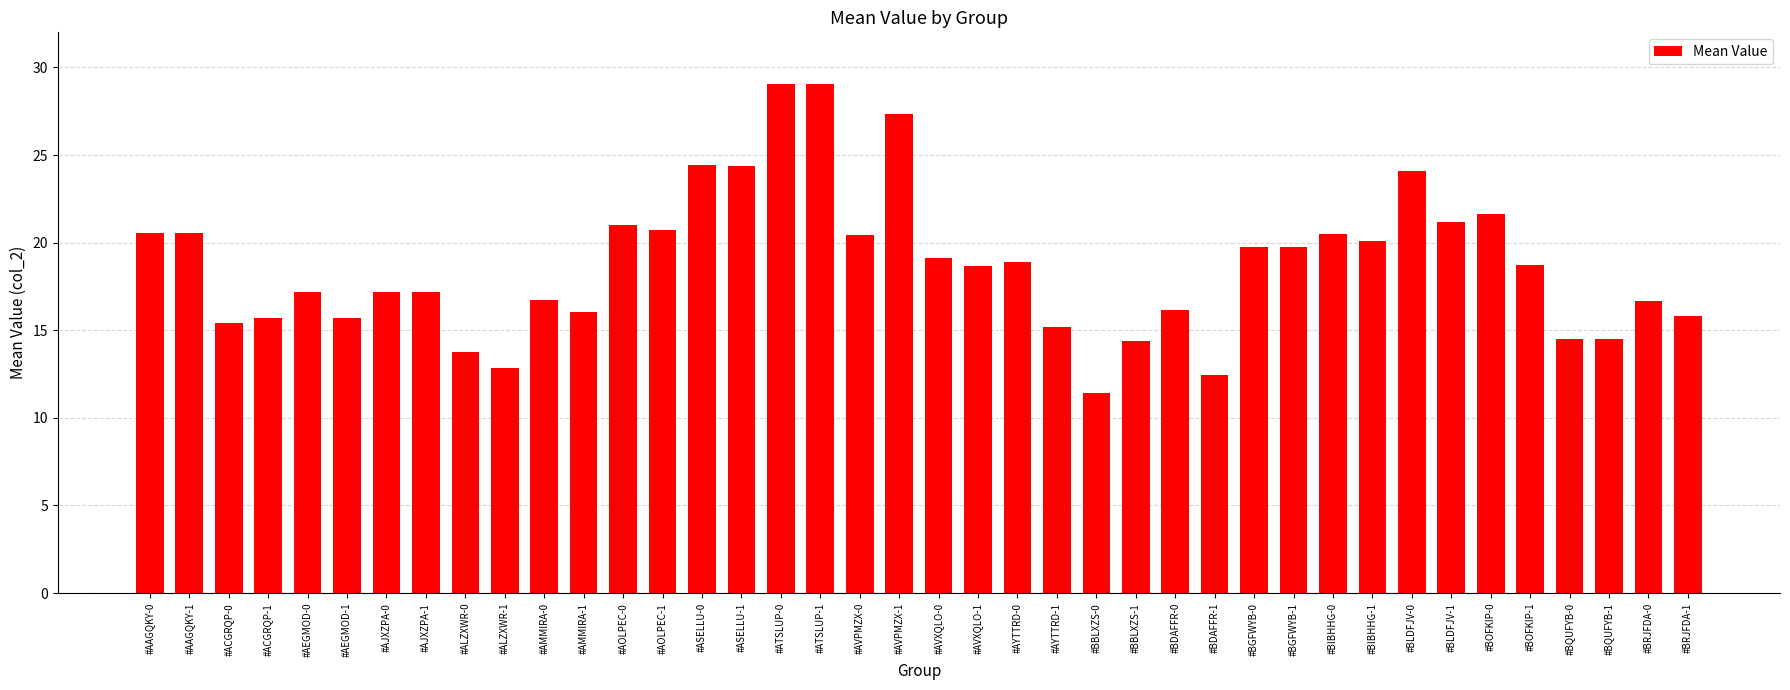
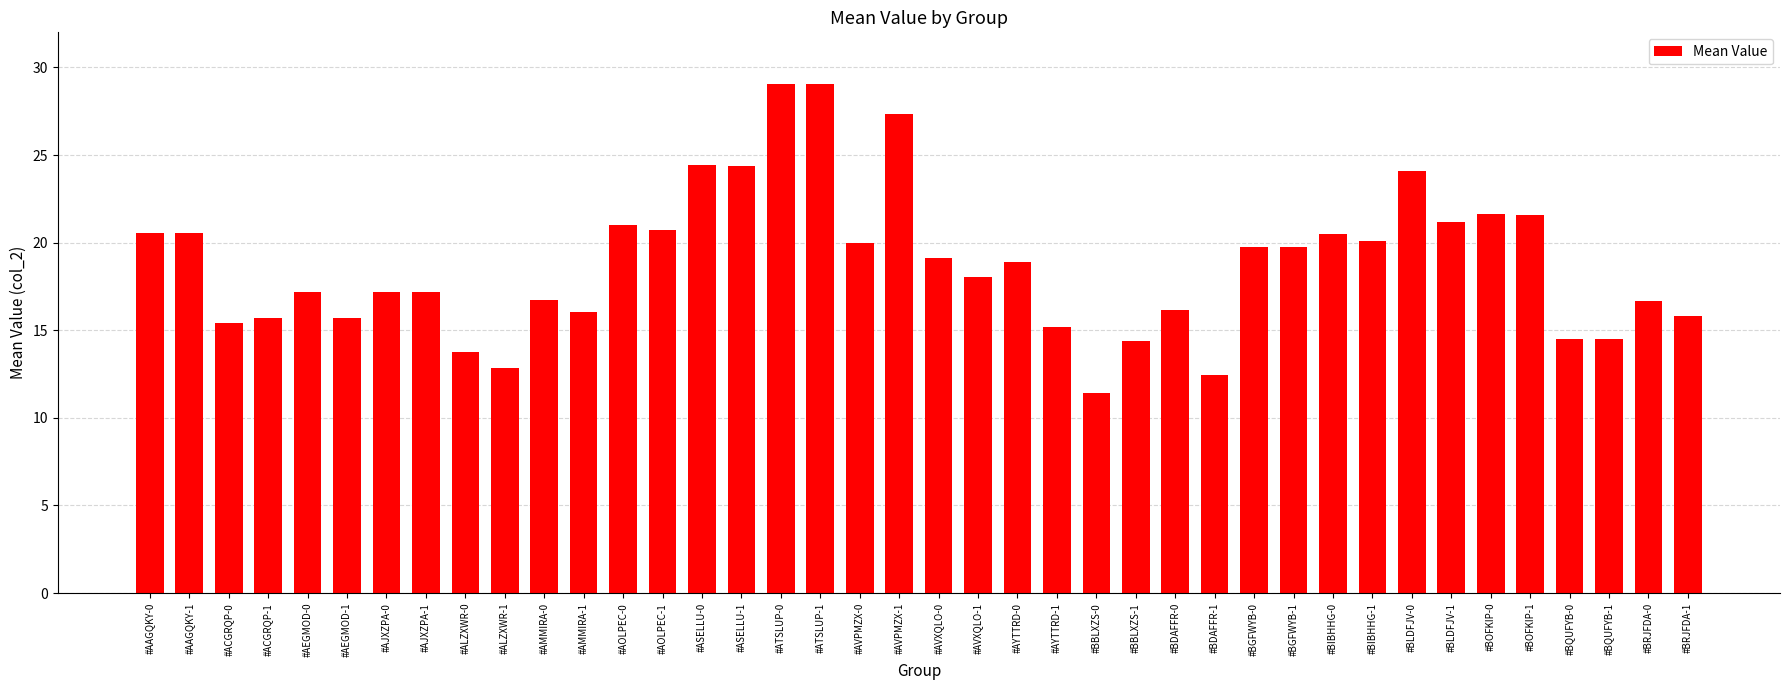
#AVPMZX-0: 20.4 -> 20.0
#AVXQLO-1: 18.6 -> 18.0
#BOFKIP-1: 18.7 -> 21.6
